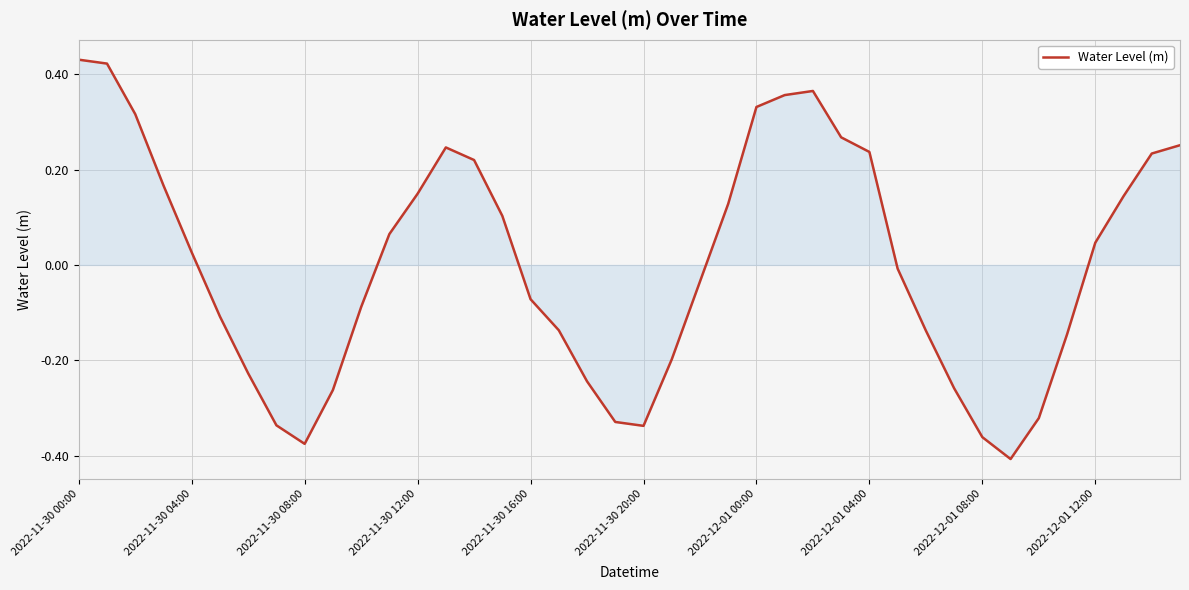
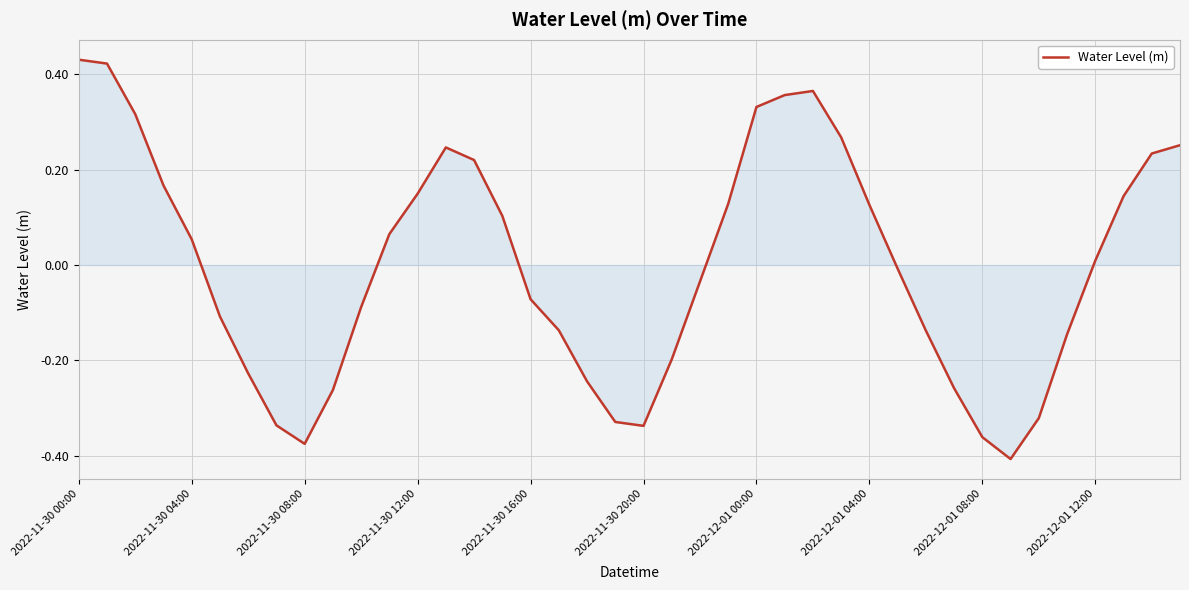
Water Level (m), 2022-11-30 04:00: 0.03 -> 0.05
Water Level (m), 2022-12-01 04:00: 0.24 -> 0.13
Water Level (m), 2022-12-01 12:00: 0.05 -> 0.01
